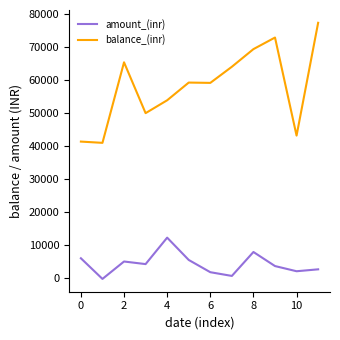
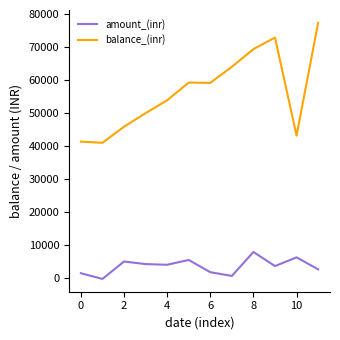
amount_(inr), 0: 6000 -> 1000
balance_(inr), 2: 65000 -> 46000
amount_(inr), 4: 12000 -> 4000
amount_(inr), 10: 2000 -> 6000
